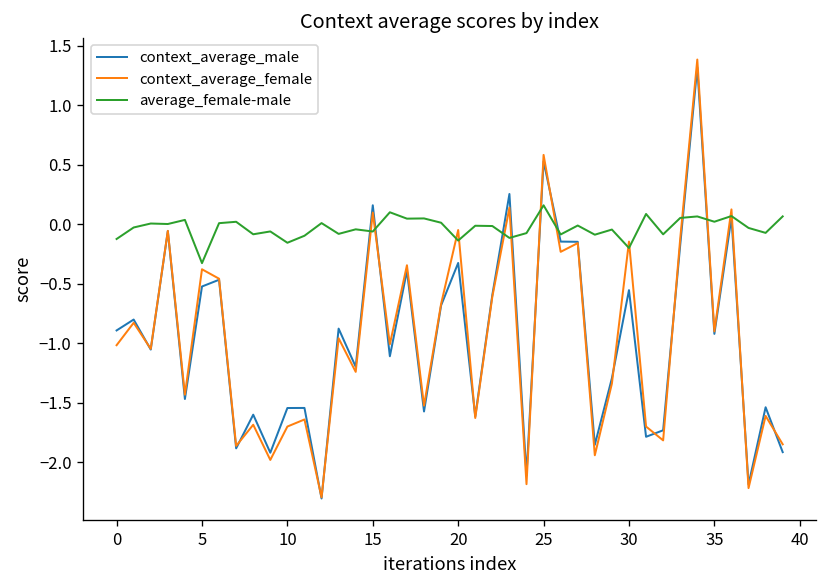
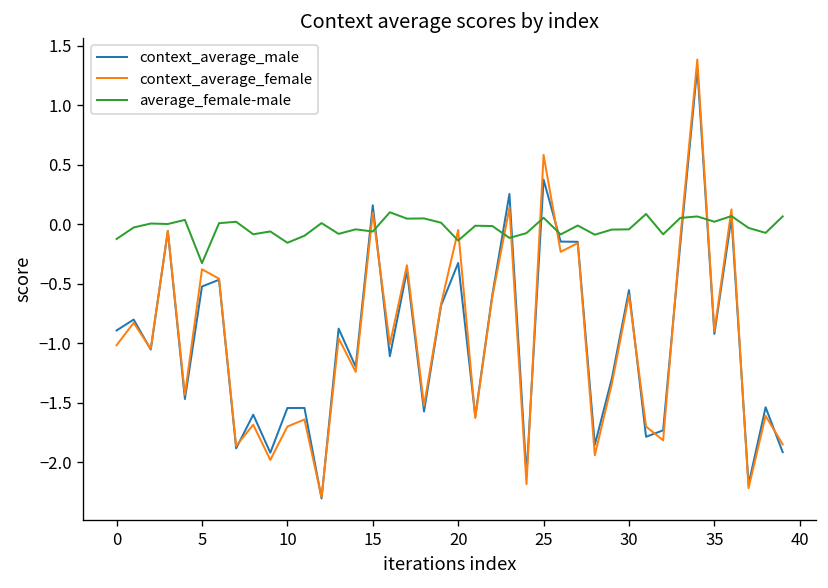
context_average_male, 25: 0.5 -> 0.4
average_female-male, 25: 0.2 -> 0.1
context_average_female, 30: -0.1 -> -0.6
average_female-male, 30: -0.2 -> 0.0
